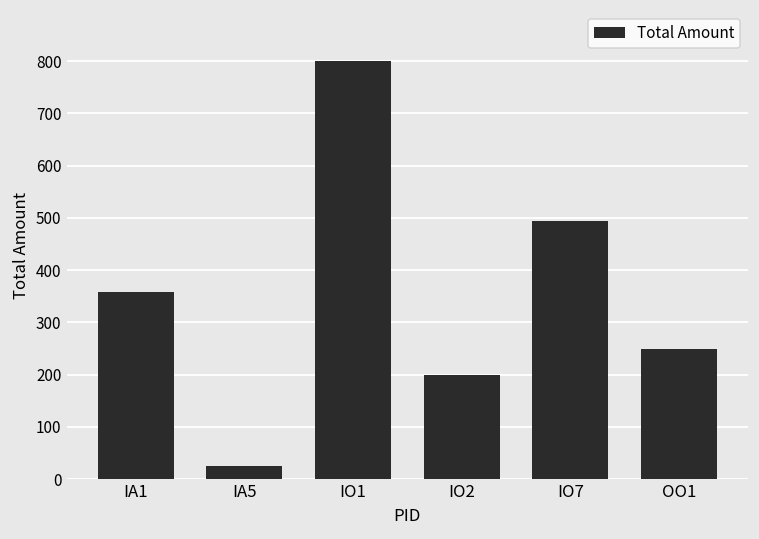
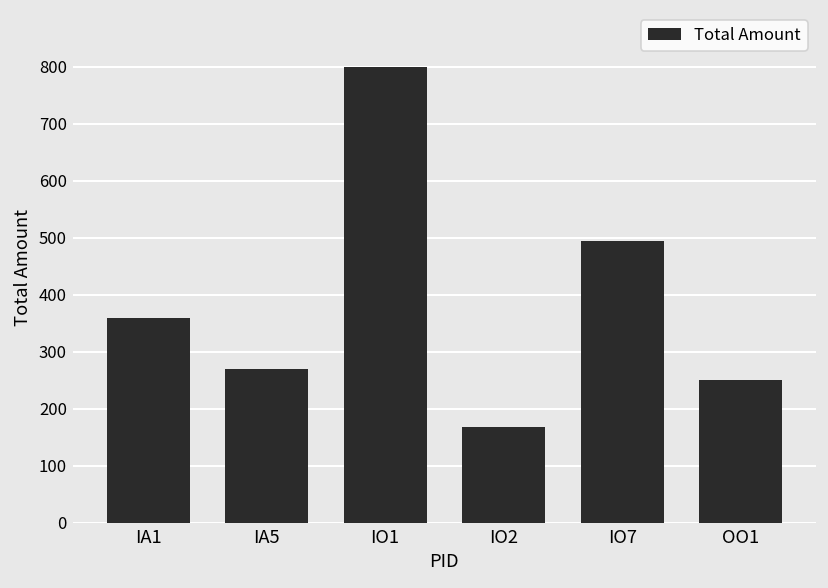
IA5: 30 -> 270
IO2: 200 -> 170
